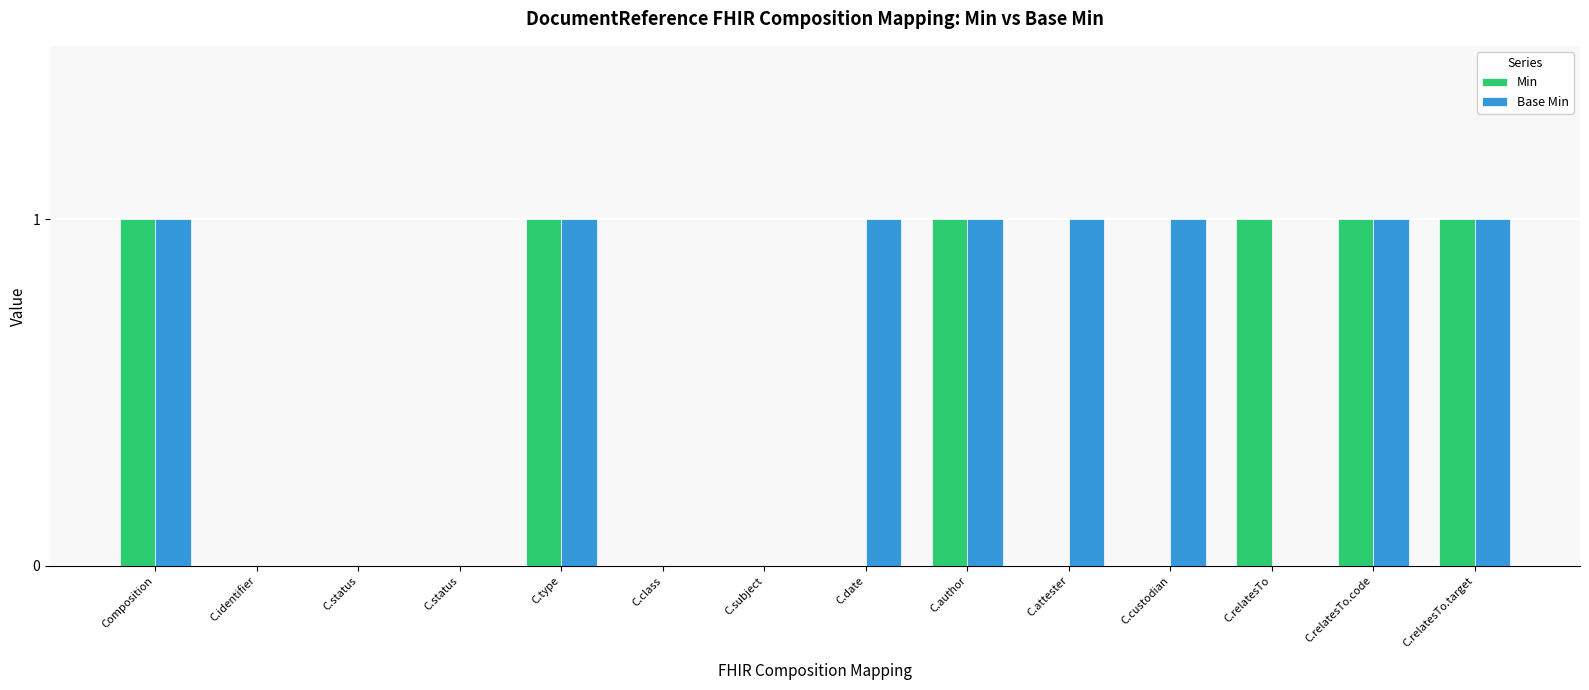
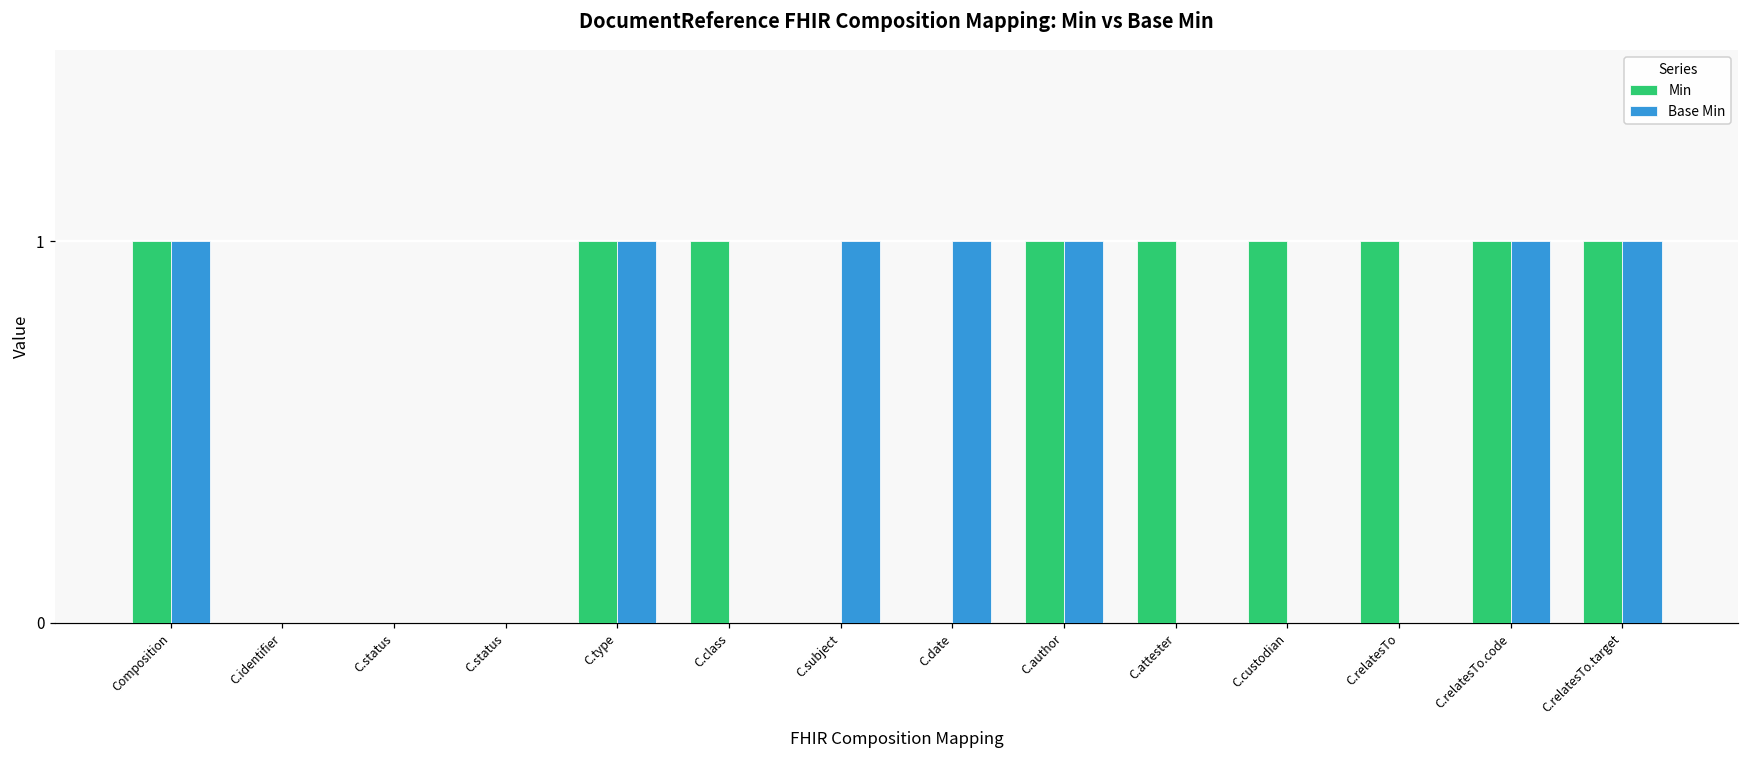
Min, C.class: 0 -> 1
Base Min, C.subject: 0 -> 1
Min, C.attester: 0 -> 1
Base Min, C.attester: 1 -> 0
Min, C.custodian: 0 -> 1
Base Min, C.custodian: 1 -> 0
